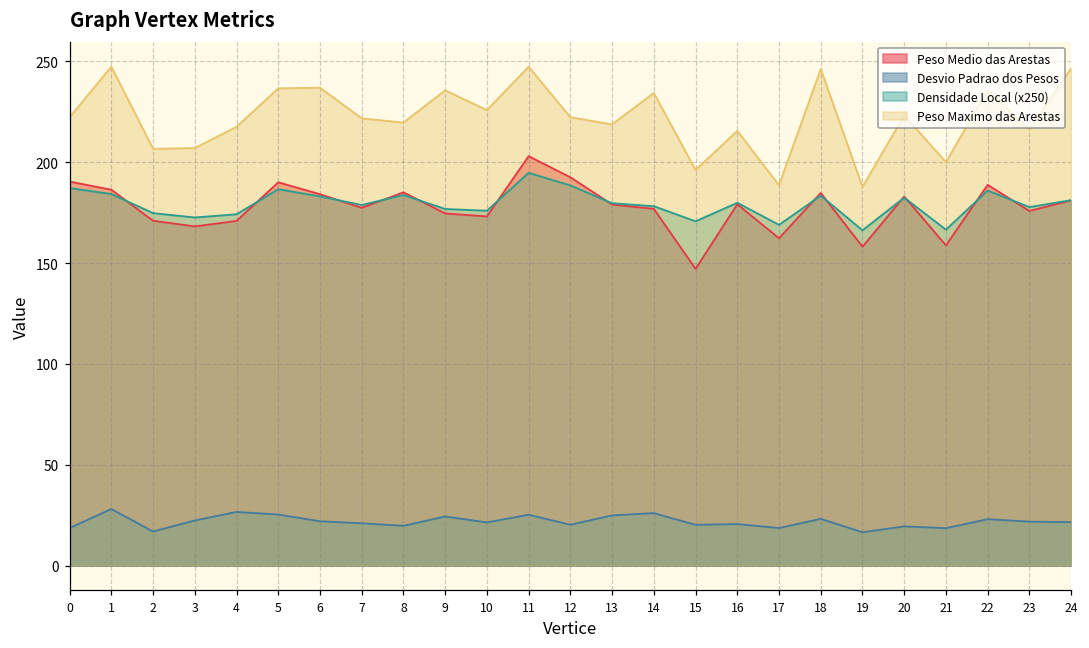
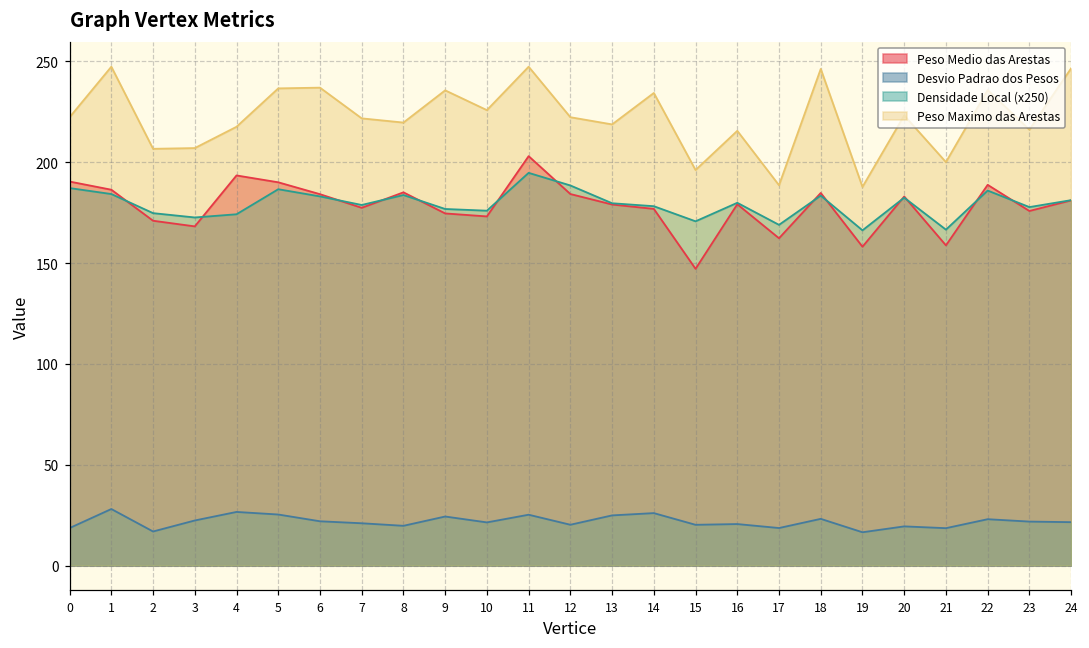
Peso Medio das Arestas, 4: 171 -> 193
Peso Medio das Arestas, 12: 193 -> 184
